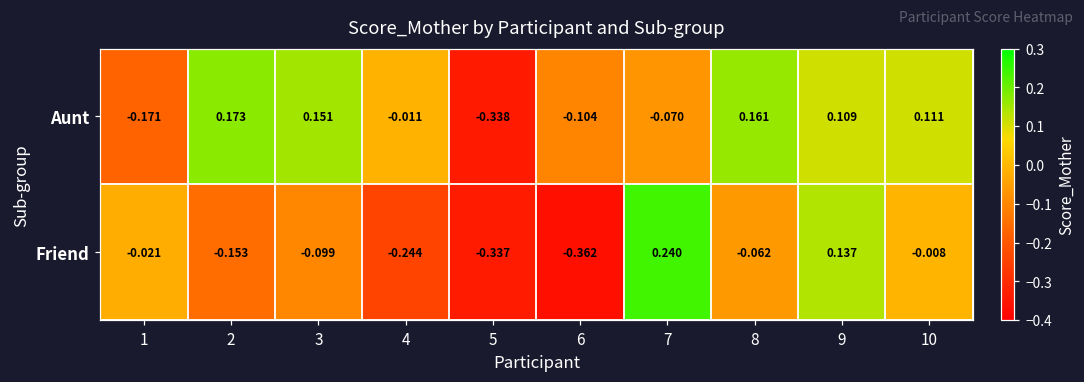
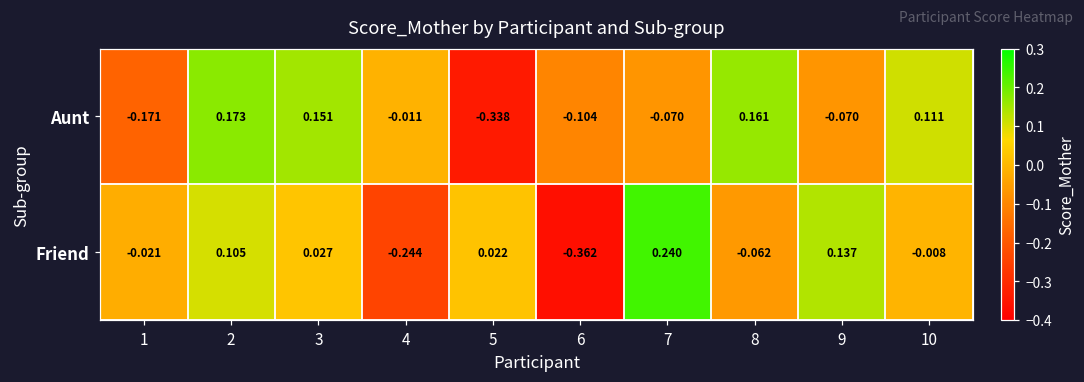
Aunt, 9: 0.109 -> -0.070
Friend, 2: -0.153 -> 0.105
Friend, 3: -0.099 -> 0.027
Friend, 5: -0.337 -> 0.022
